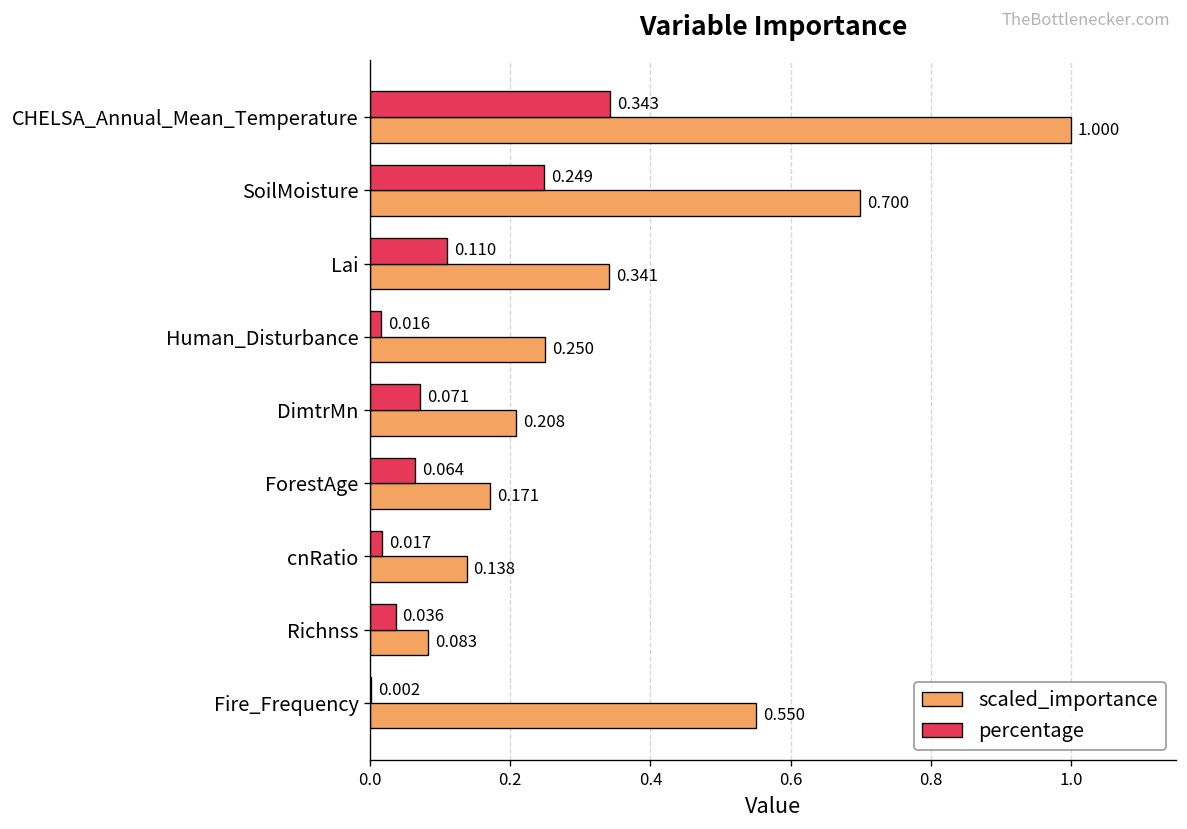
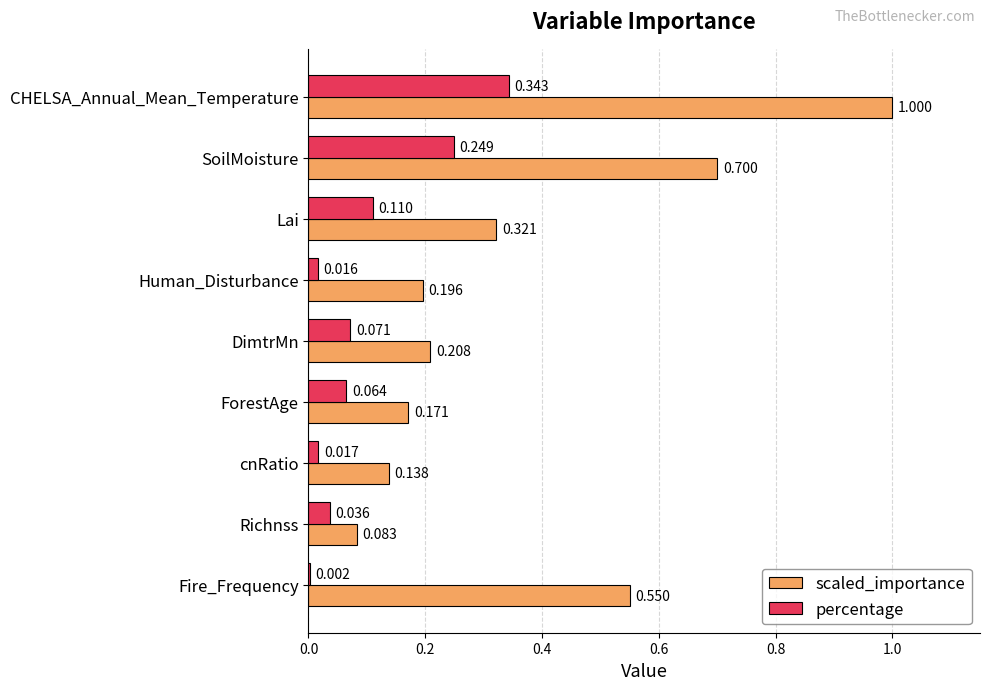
scaled_importance, Lai: 0.341 -> 0.321
scaled_importance, Human_Disturbance: 0.250 -> 0.196
